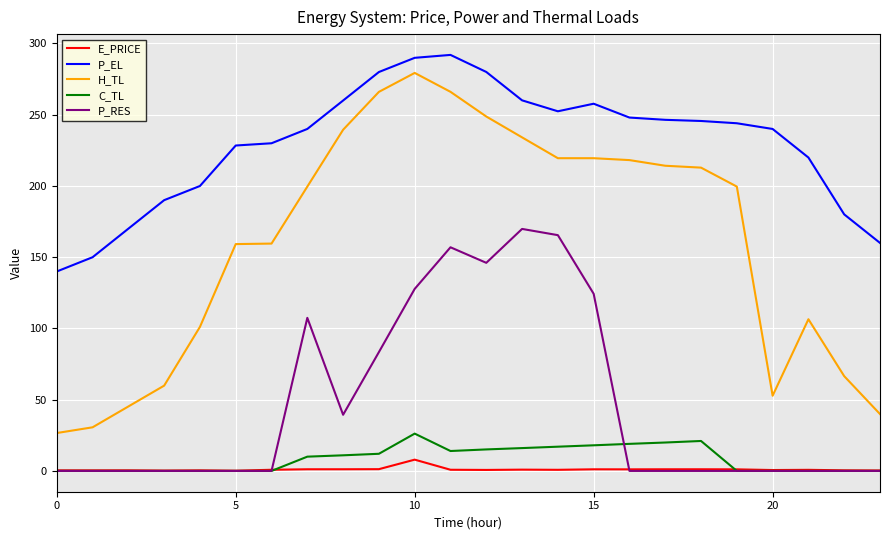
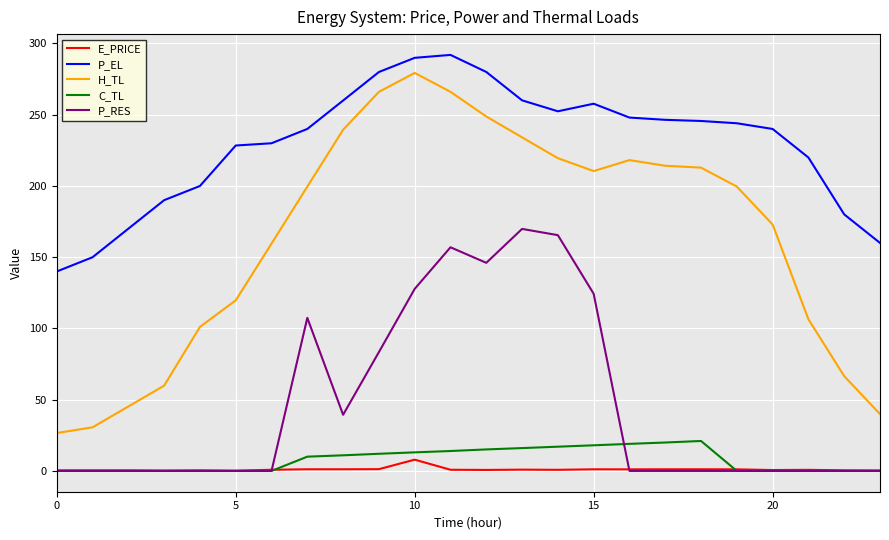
H_TL, 5: 159 -> 120
C_TL, 10: 26 -> 13
H_TL, 15: 219 -> 210
H_TL, 20: 53 -> 173
